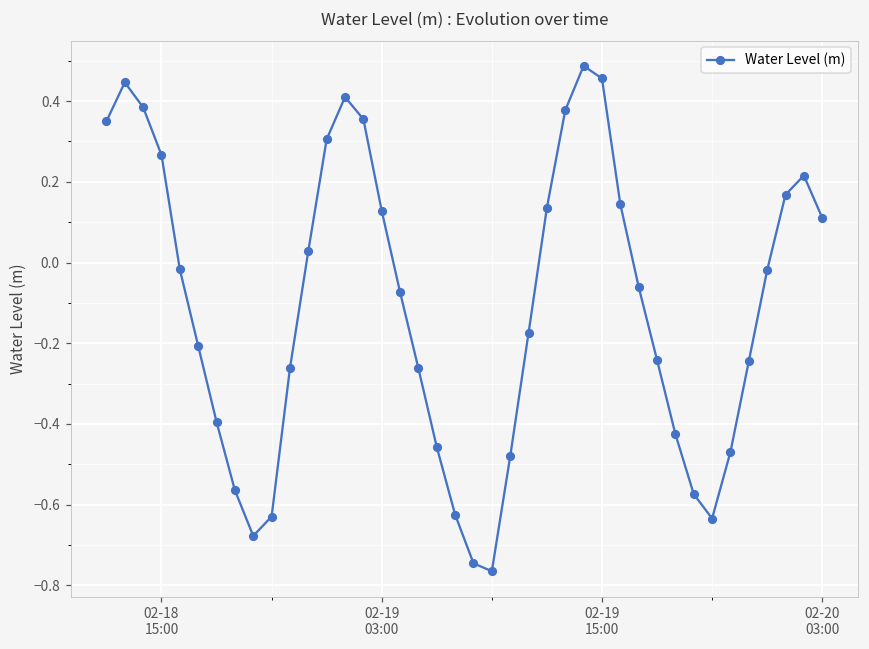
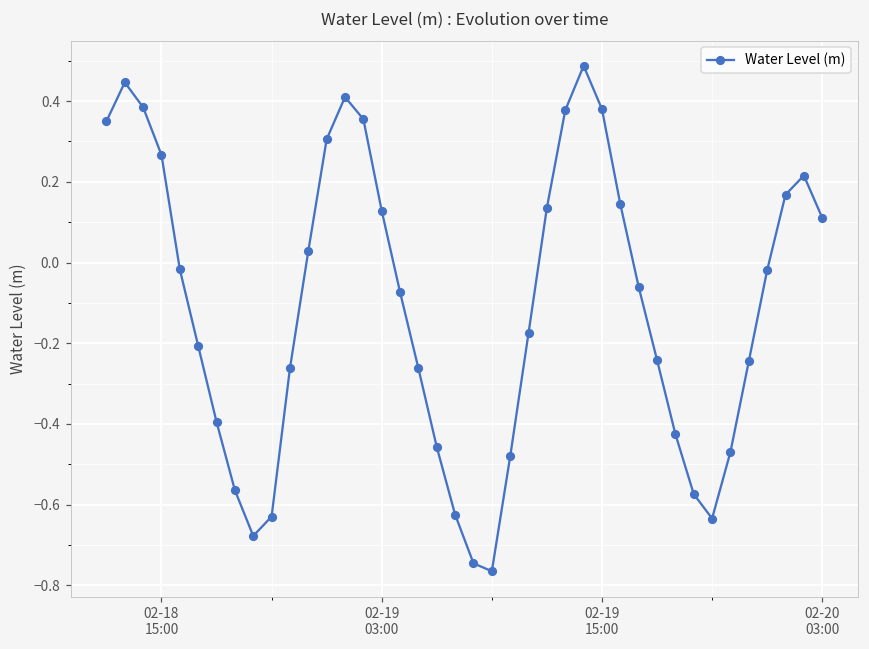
02-19 15:00: 0.46 -> 0.38
